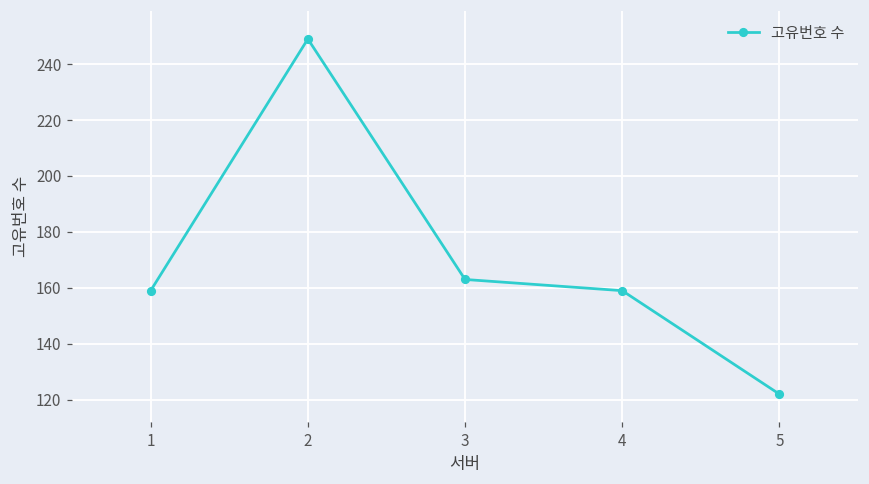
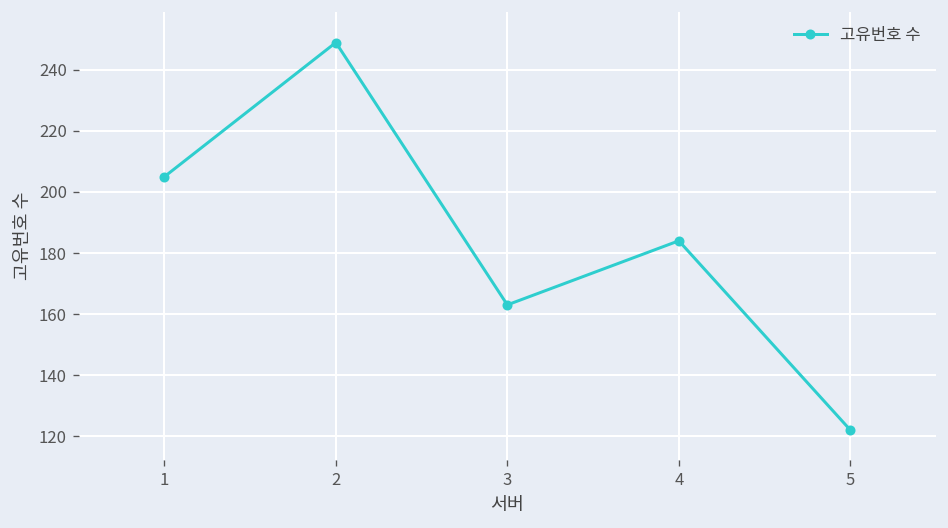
1: 159 -> 205
4: 159 -> 184
